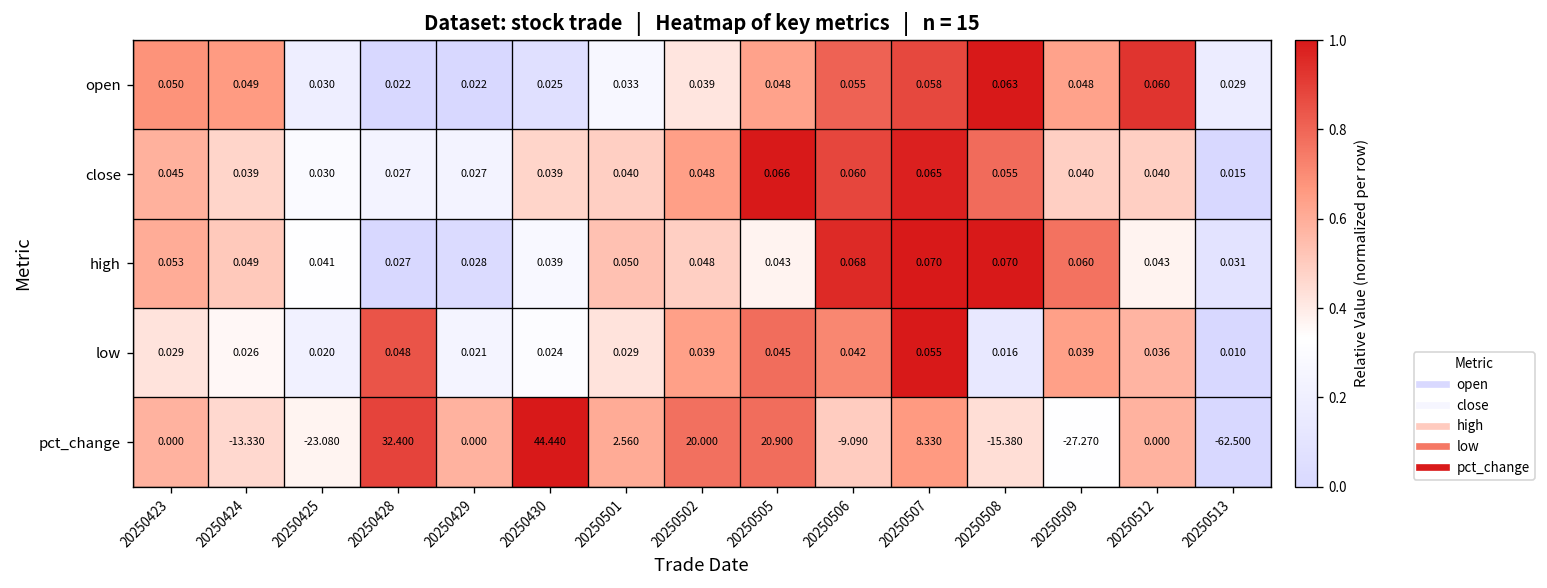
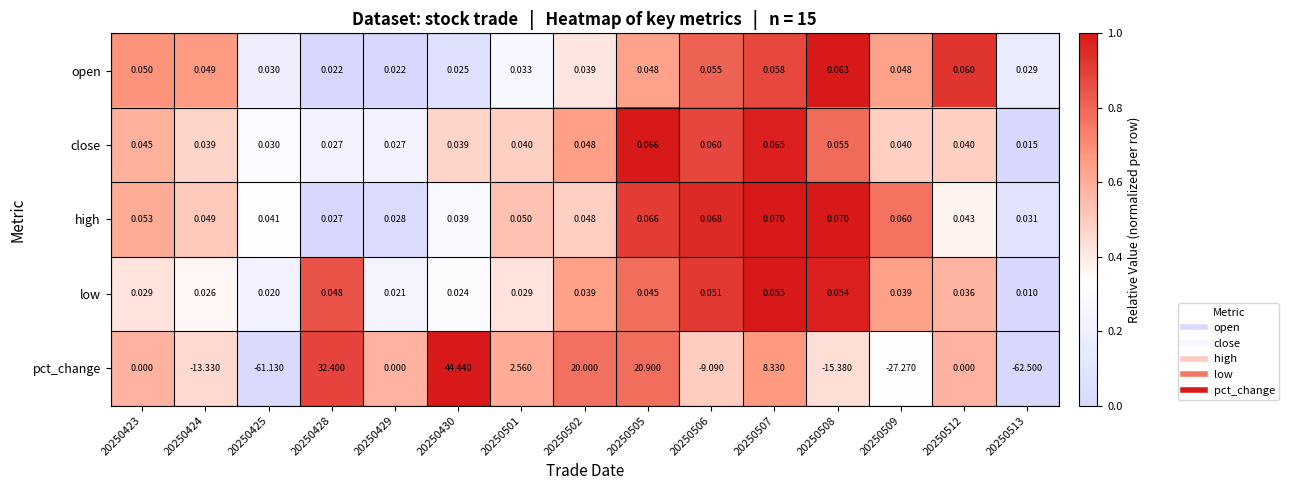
high, 20250505: 0.043 -> 0.066
low, 20250506: 0.042 -> 0.051
low, 20250508: 0.016 -> 0.054
pct_change, 20250425: -23.080 -> -61.130
